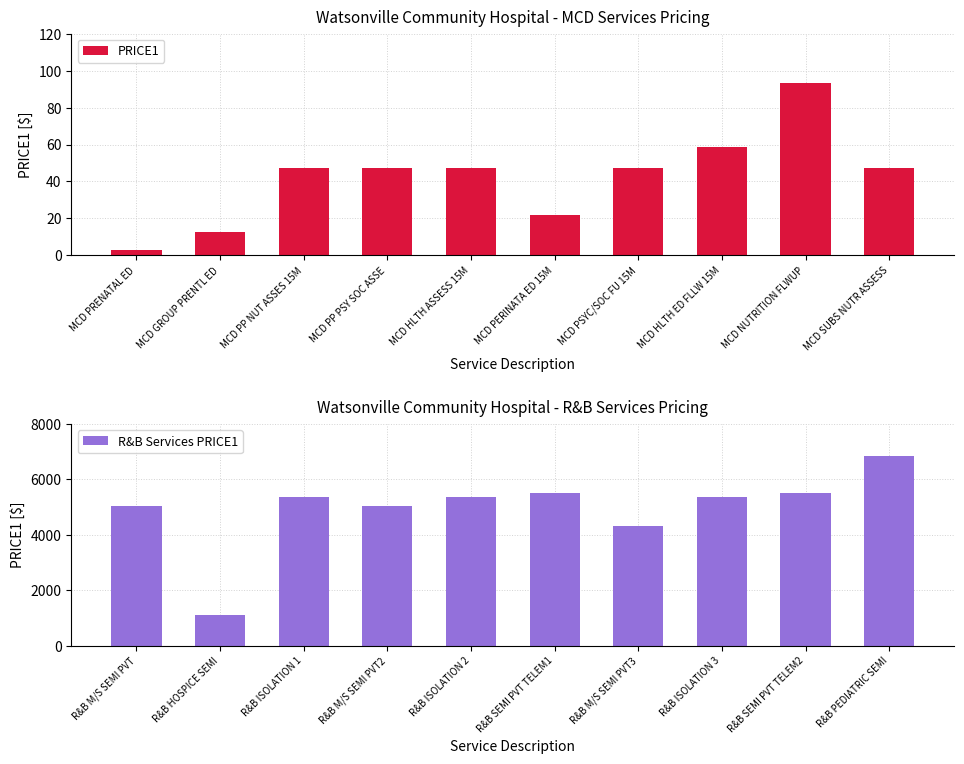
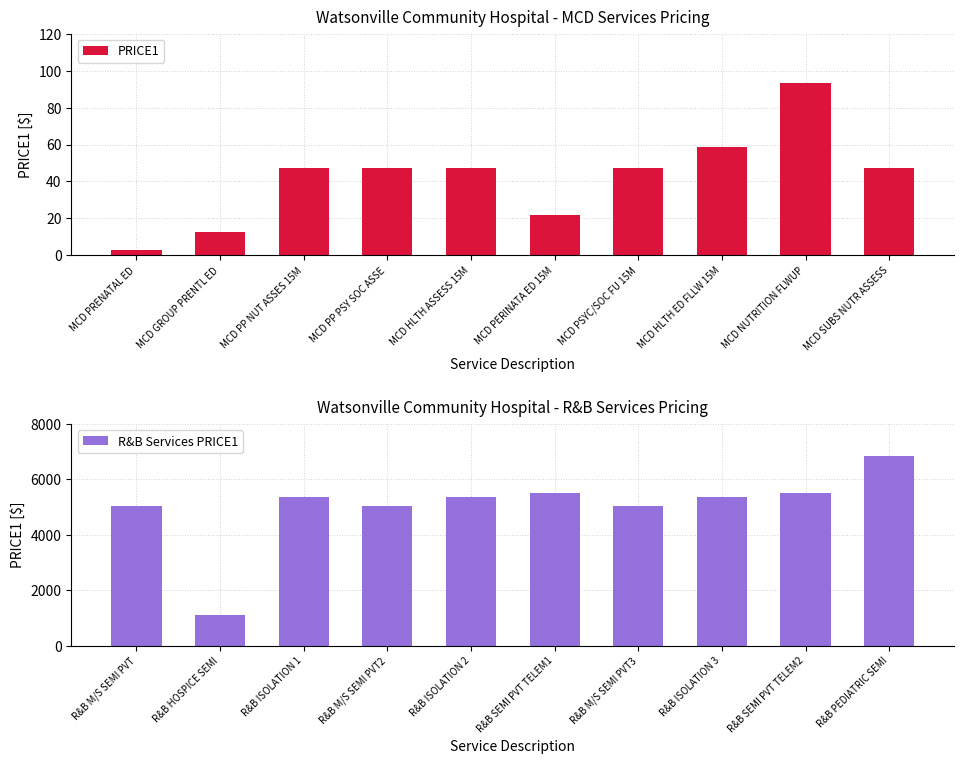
Watsonville Community Hospital - R&B Services Pricing, R&B M/S SEMI PVT3: 4300 -> 5000
